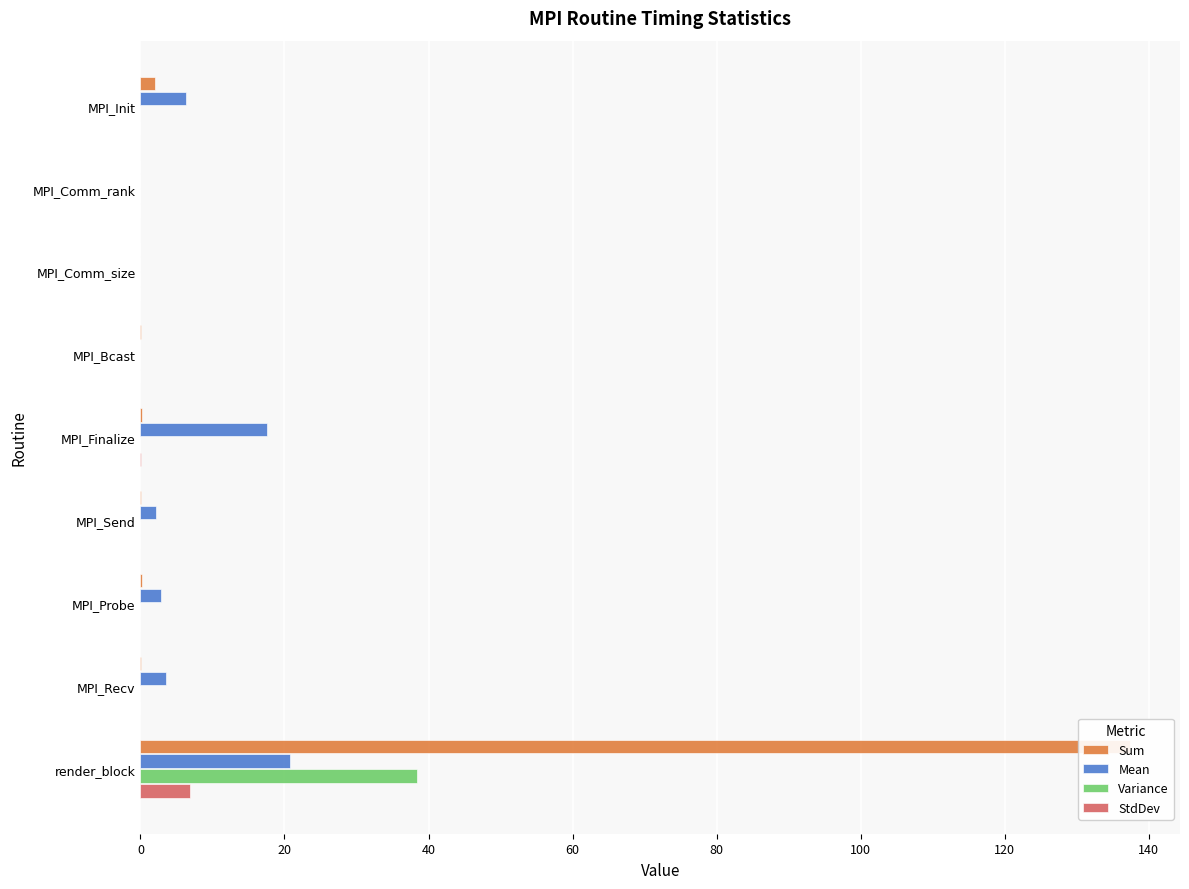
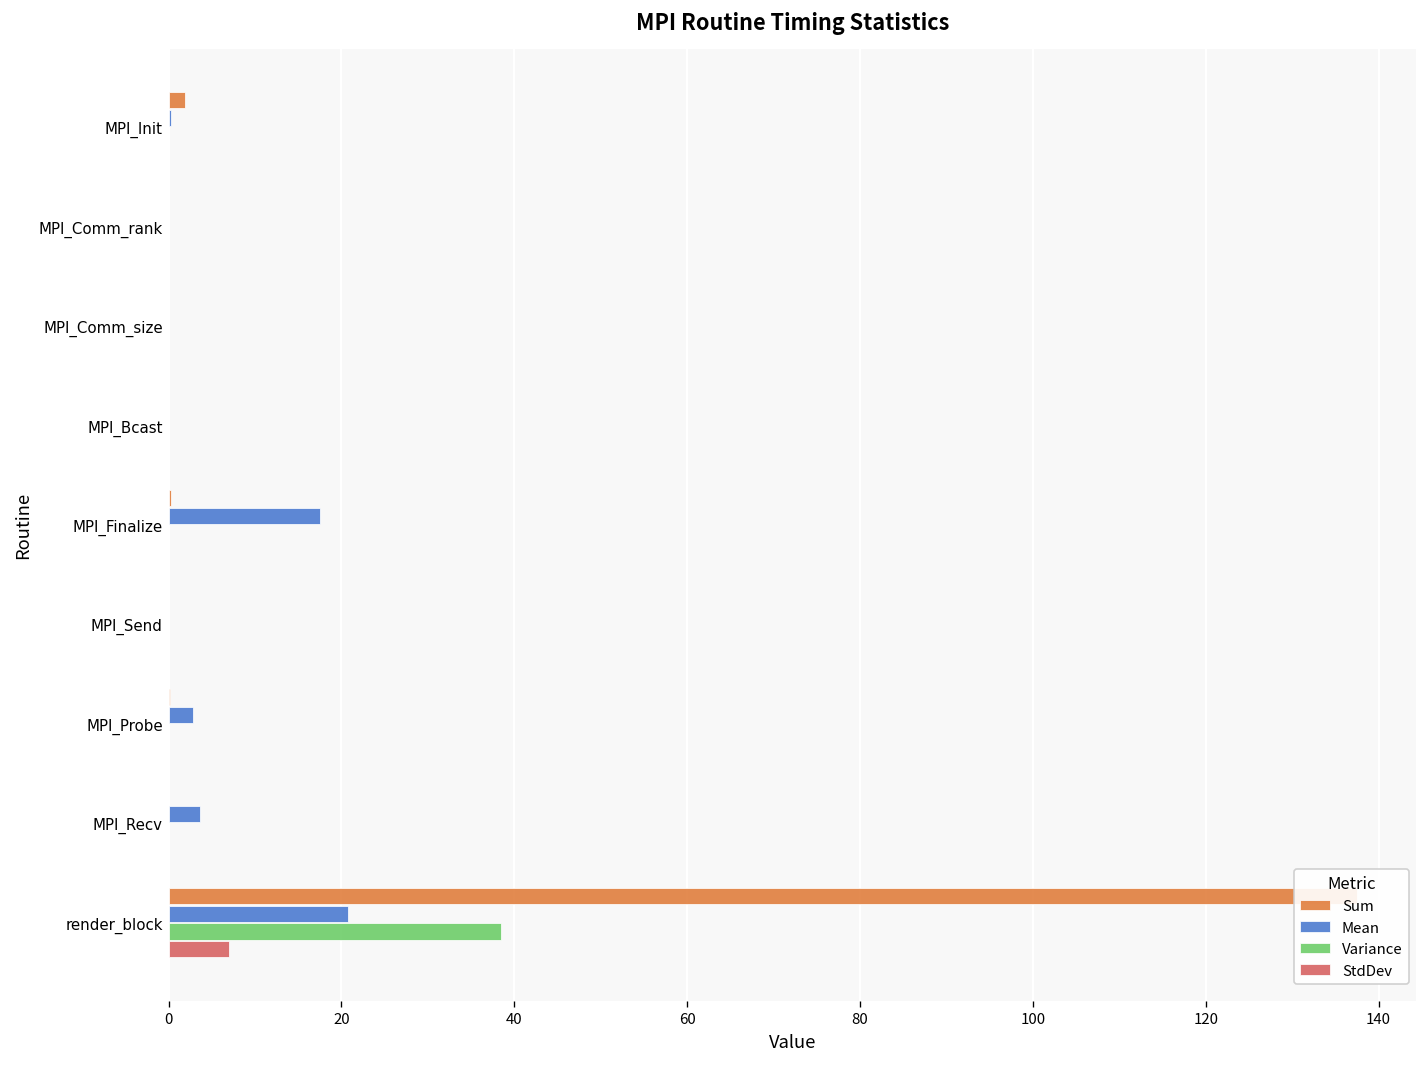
Mean, MPI_Init: 6 -> 0
Mean, MPI_Send: 2 -> 0
